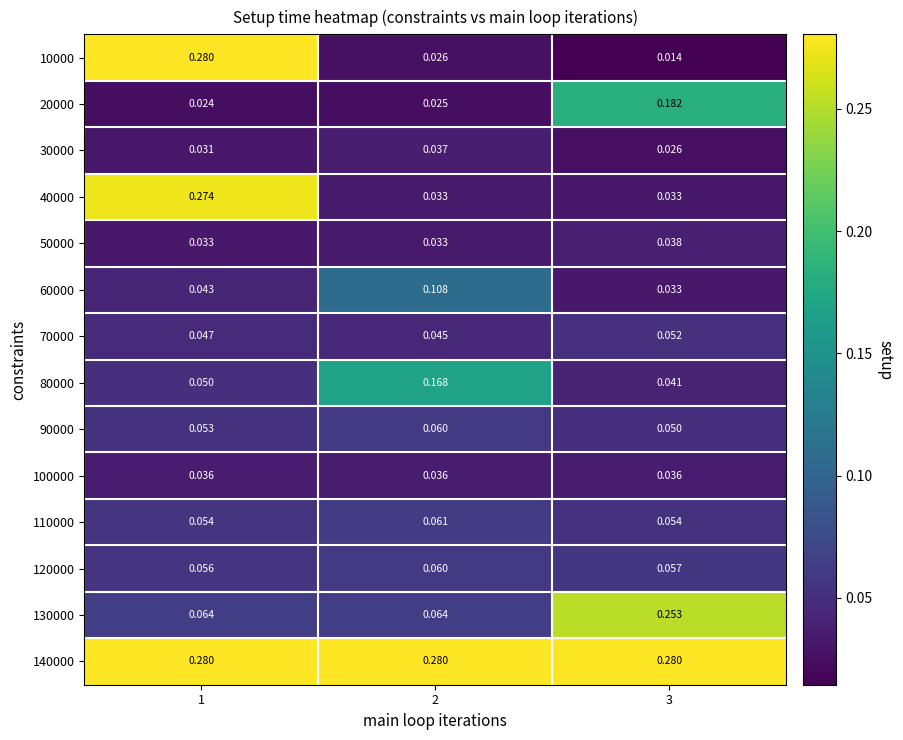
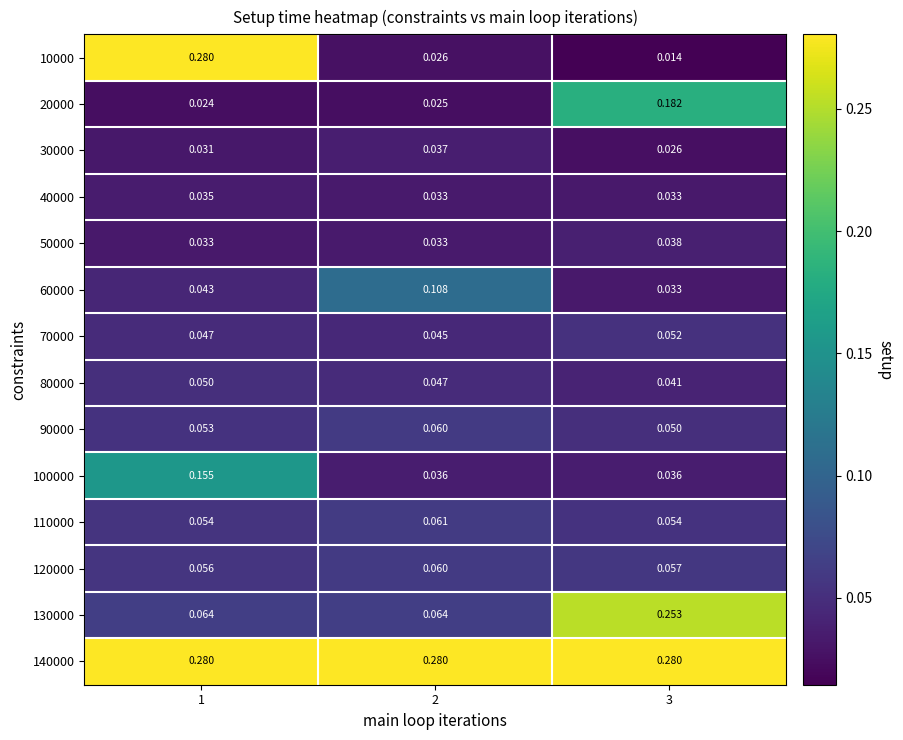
40000, 1: 0.274 -> 0.035
80000, 2: 0.168 -> 0.047
100000, 1: 0.036 -> 0.155
